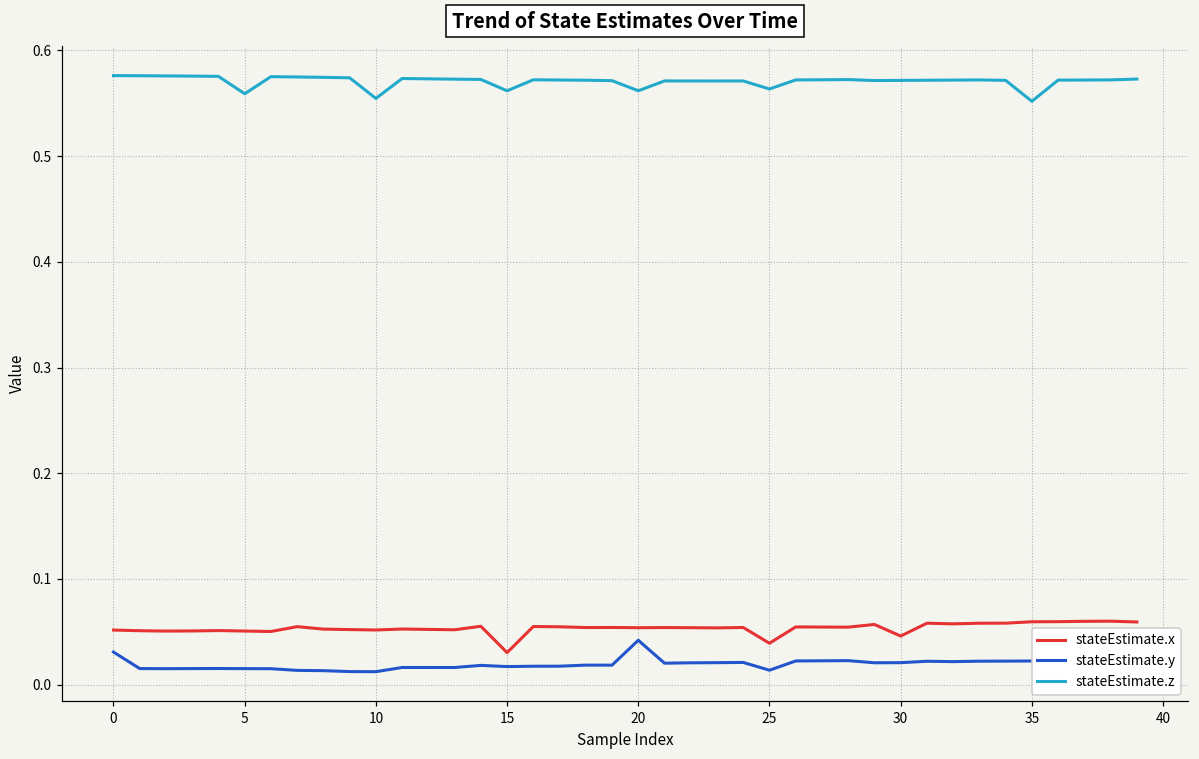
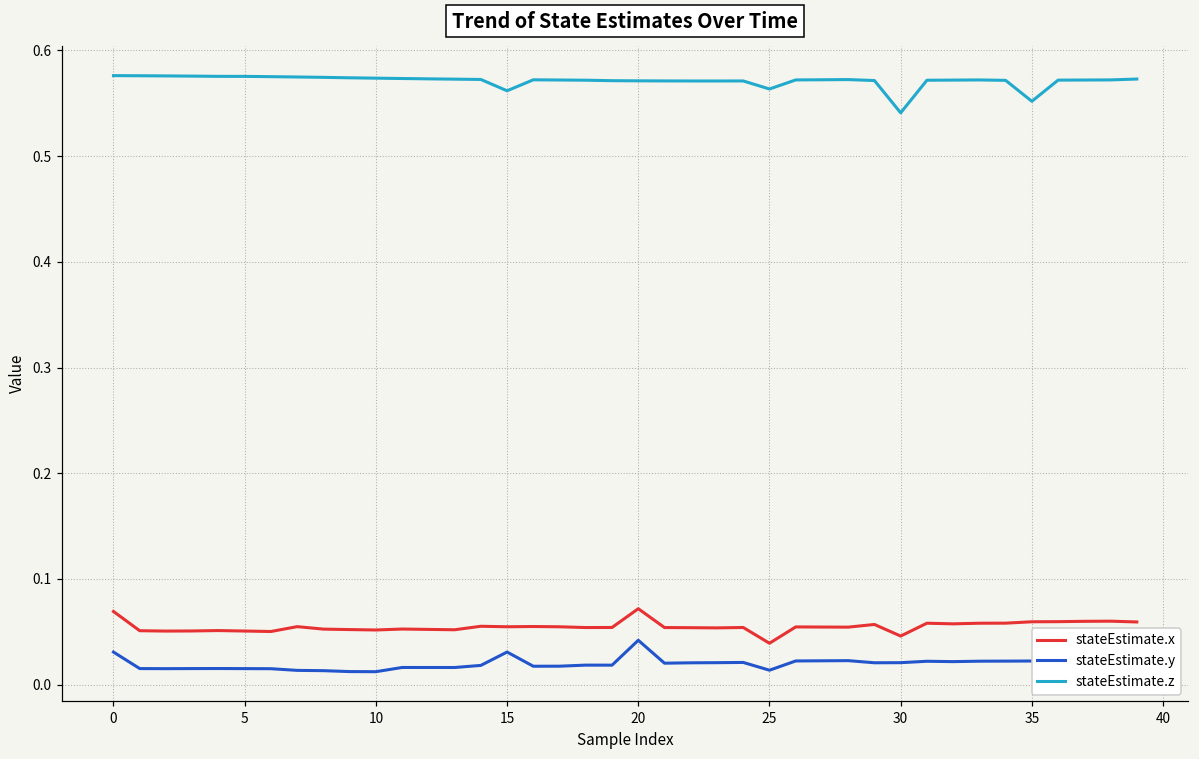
stateEstimate.x, 0: 0.05 -> 0.07
stateEstimate.z, 5: 0.56 -> 0.58
stateEstimate.z, 10: 0.55 -> 0.57
stateEstimate.x, 15: 0.03 -> 0.05
stateEstimate.y, 15: 0.02 -> 0.03
stateEstimate.x, 20: 0.05 -> 0.07
stateEstimate.z, 20: 0.56 -> 0.57
stateEstimate.z, 30: 0.57 -> 0.54
